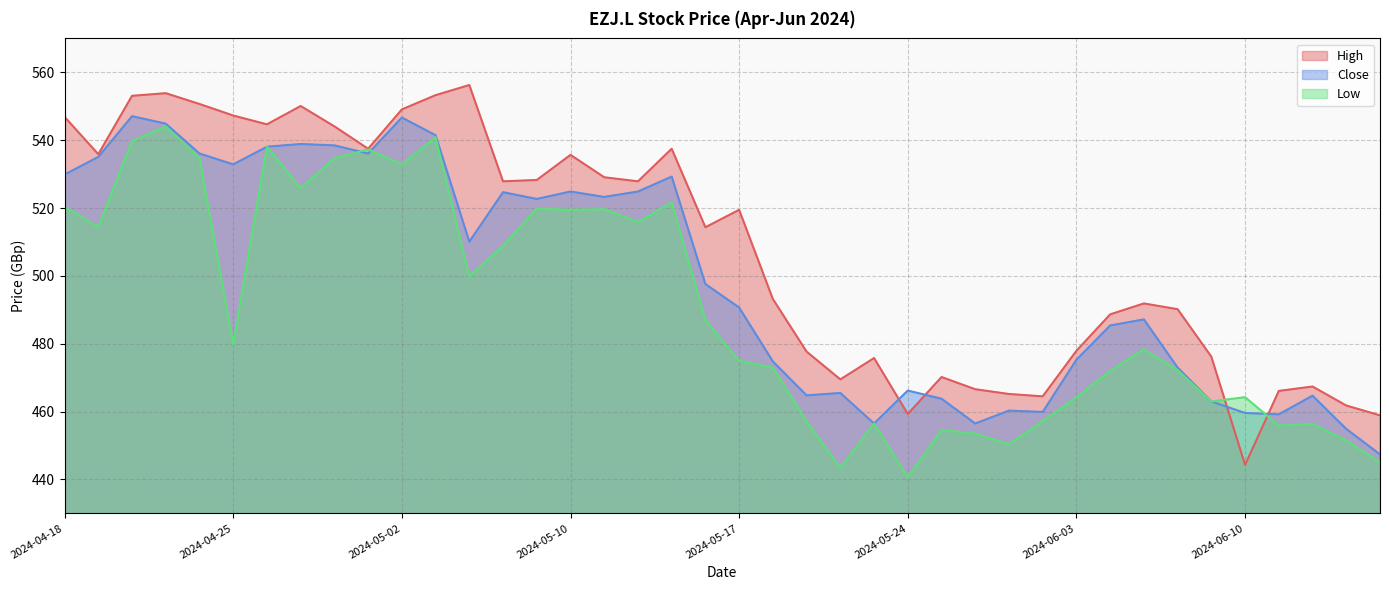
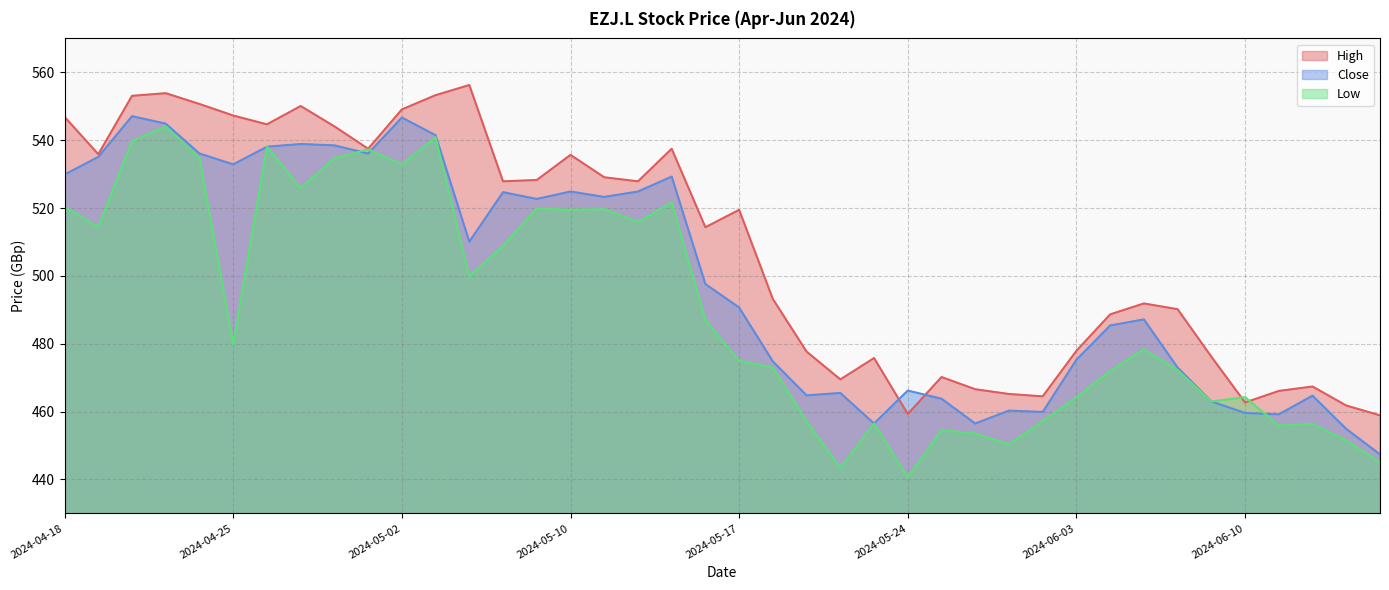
High, 2024-06-10: 444 -> 463
